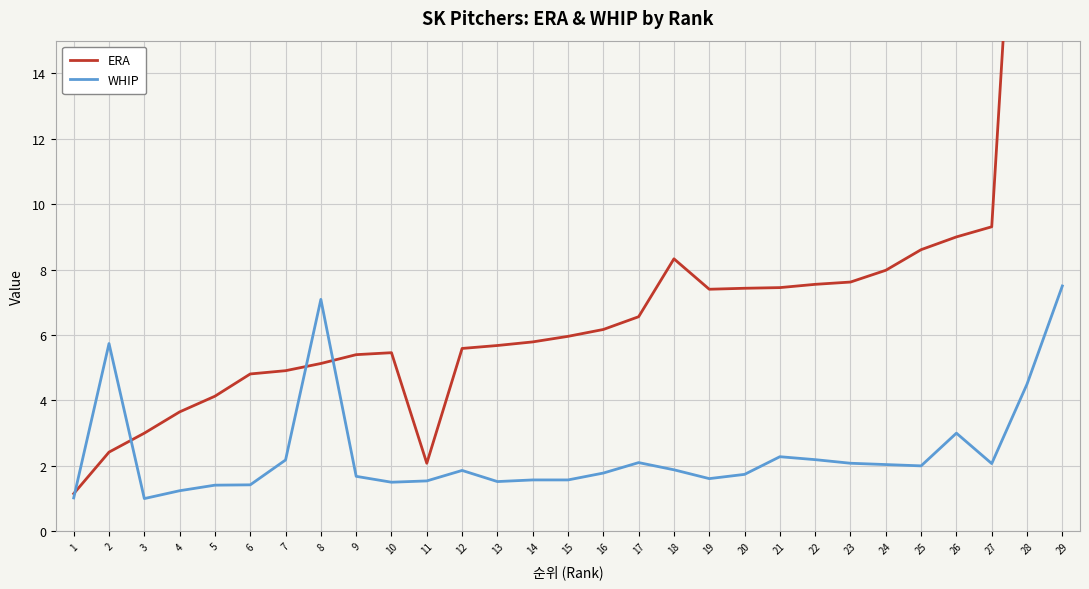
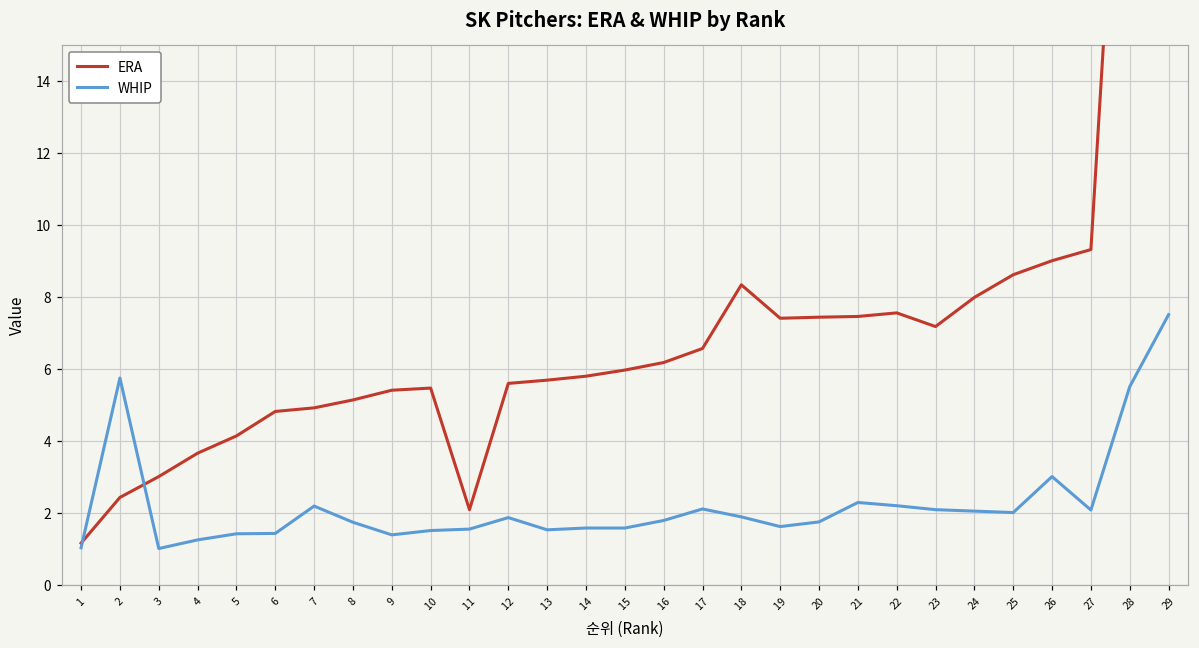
WHIP, 8: 7.1 -> 1.7
WHIP, 9: 1.7 -> 1.4
ERA, 23: 7.6 -> 7.2
WHIP, 28: 4.5 -> 5.5
